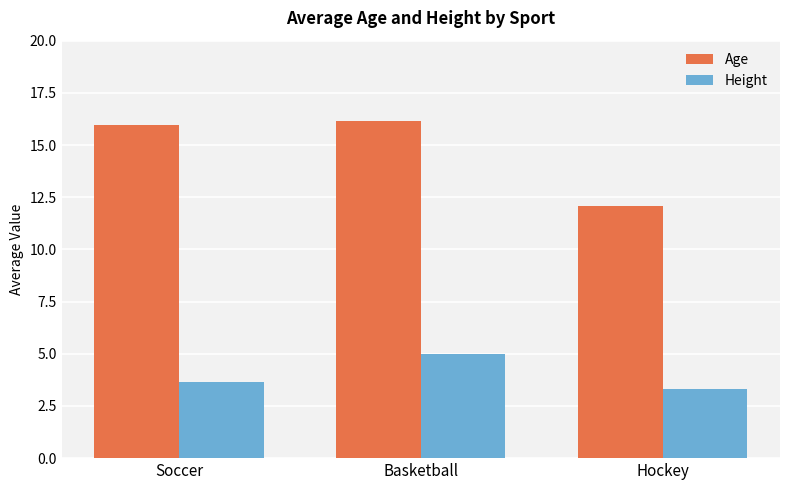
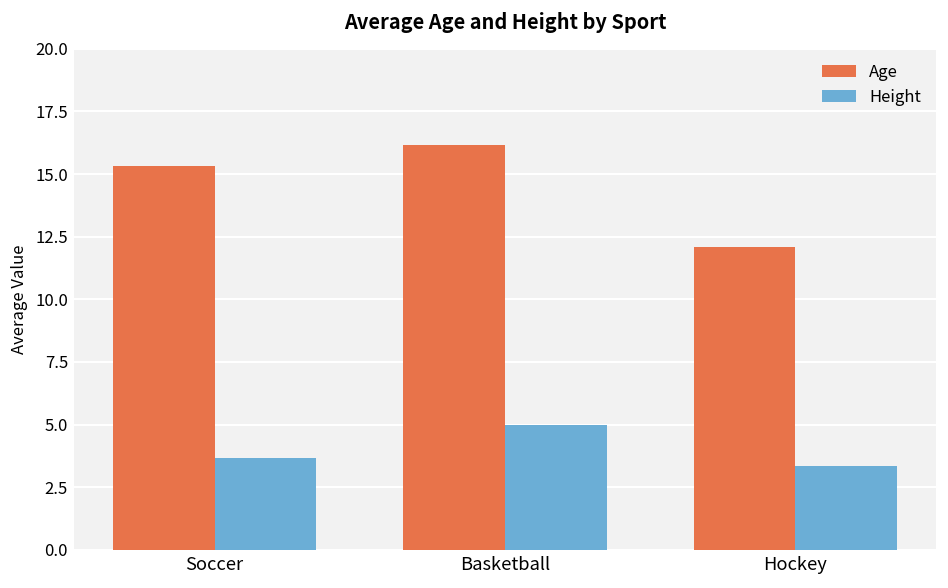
Age, Soccer: 16.0 -> 15.3
